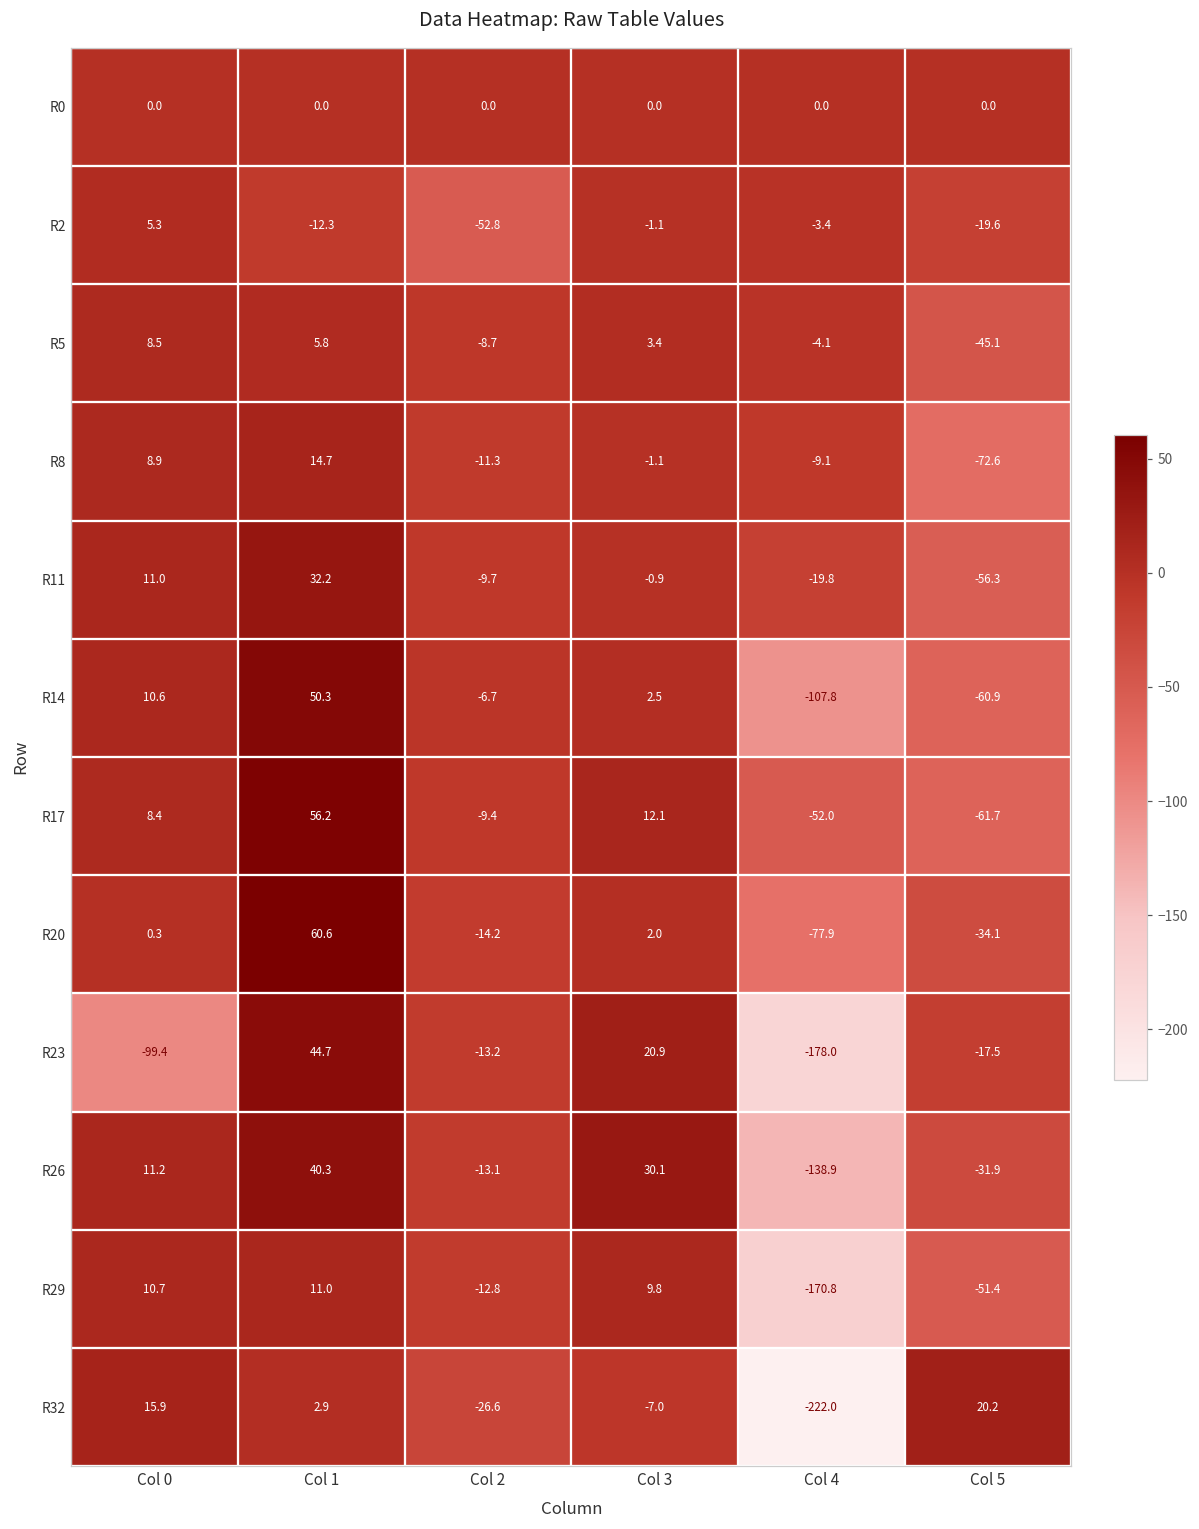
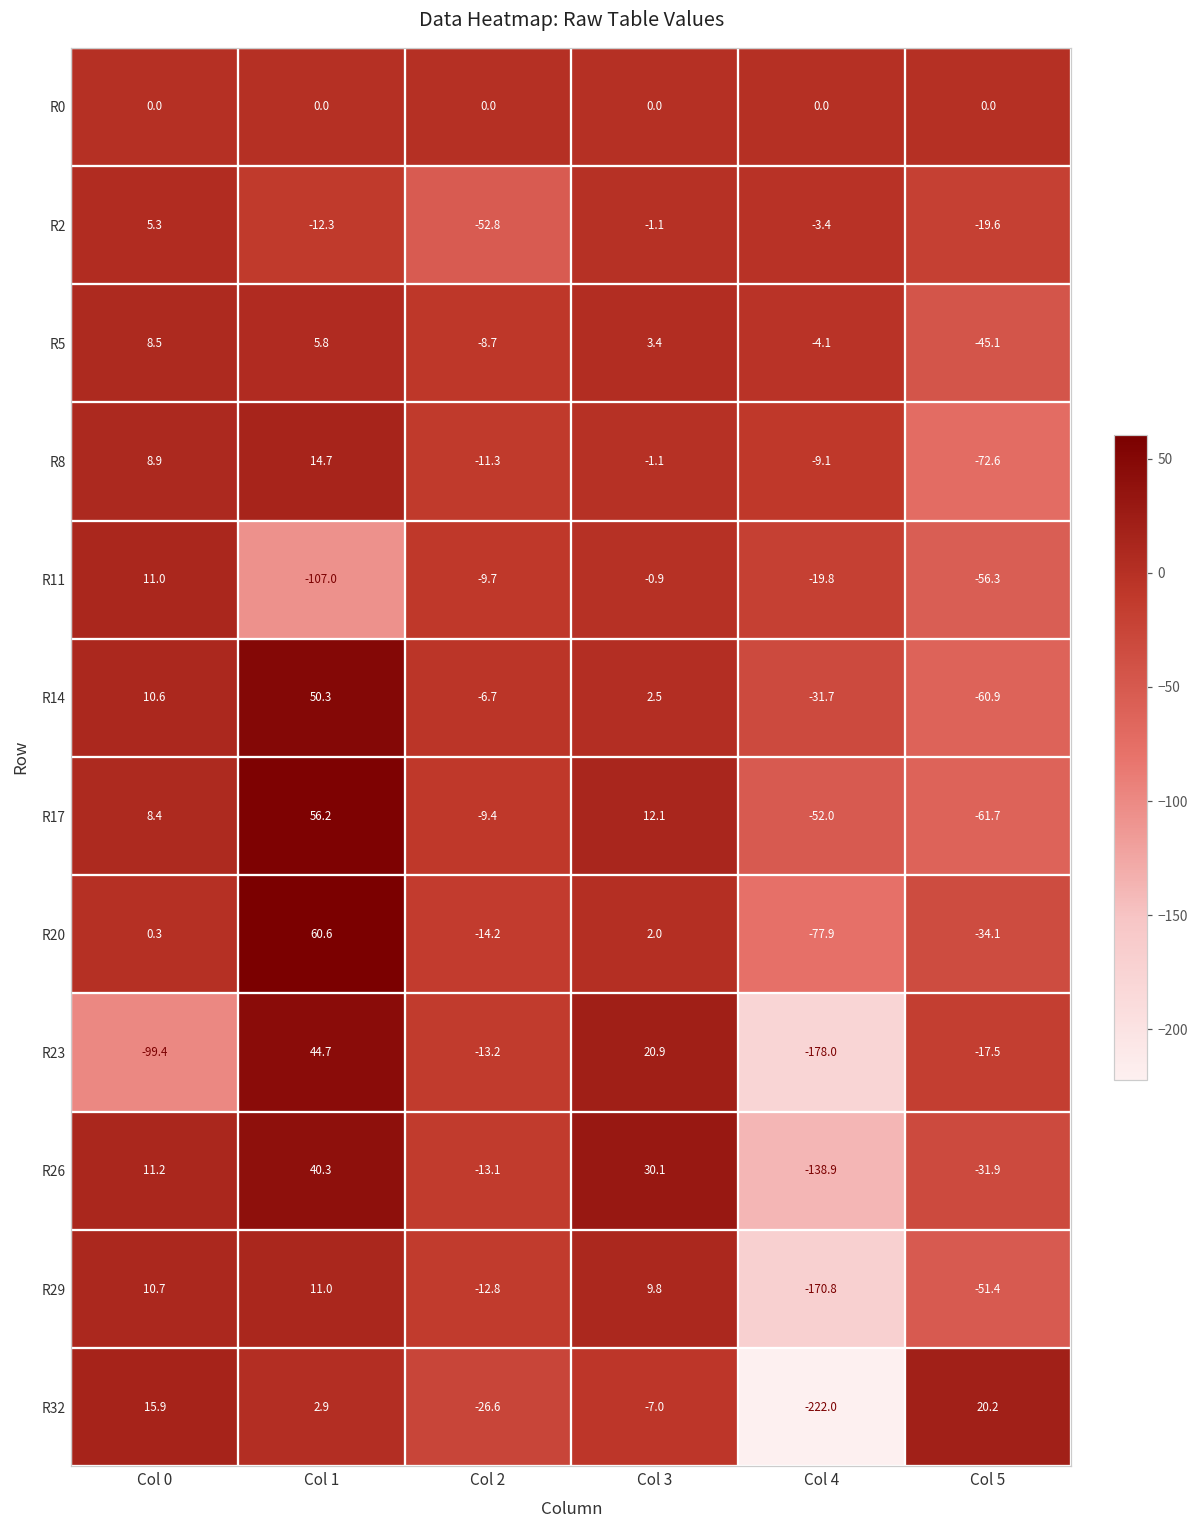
R11, Col 1: 32.2 -> -107.0
R14, Col 4: -107.8 -> -31.7
